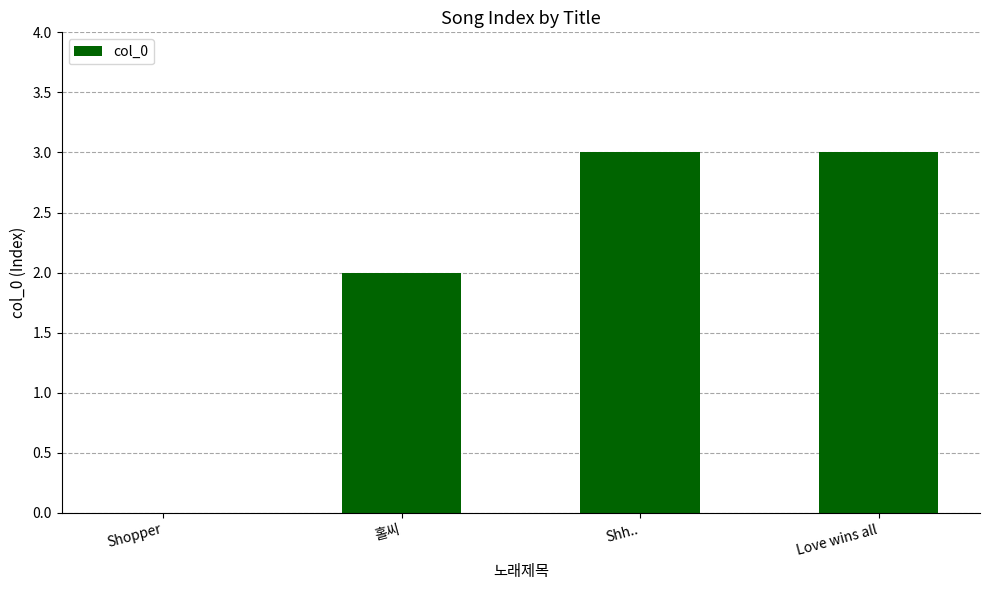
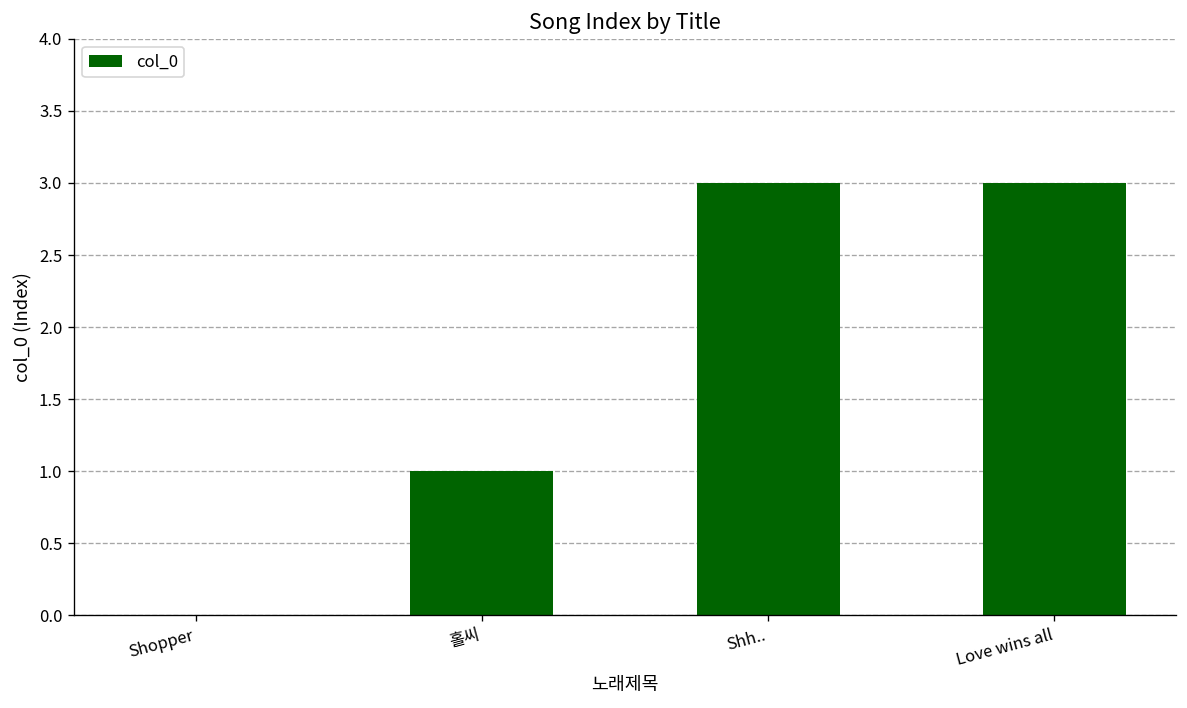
홀씨: 2 -> 1
